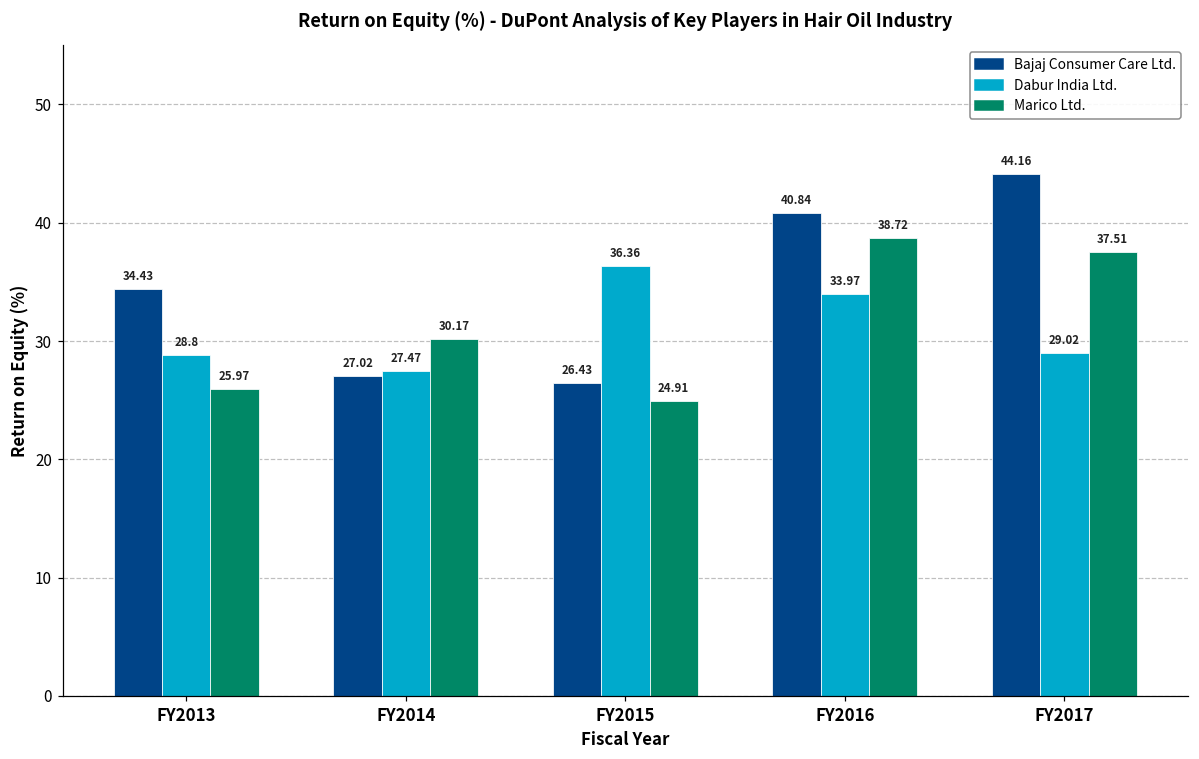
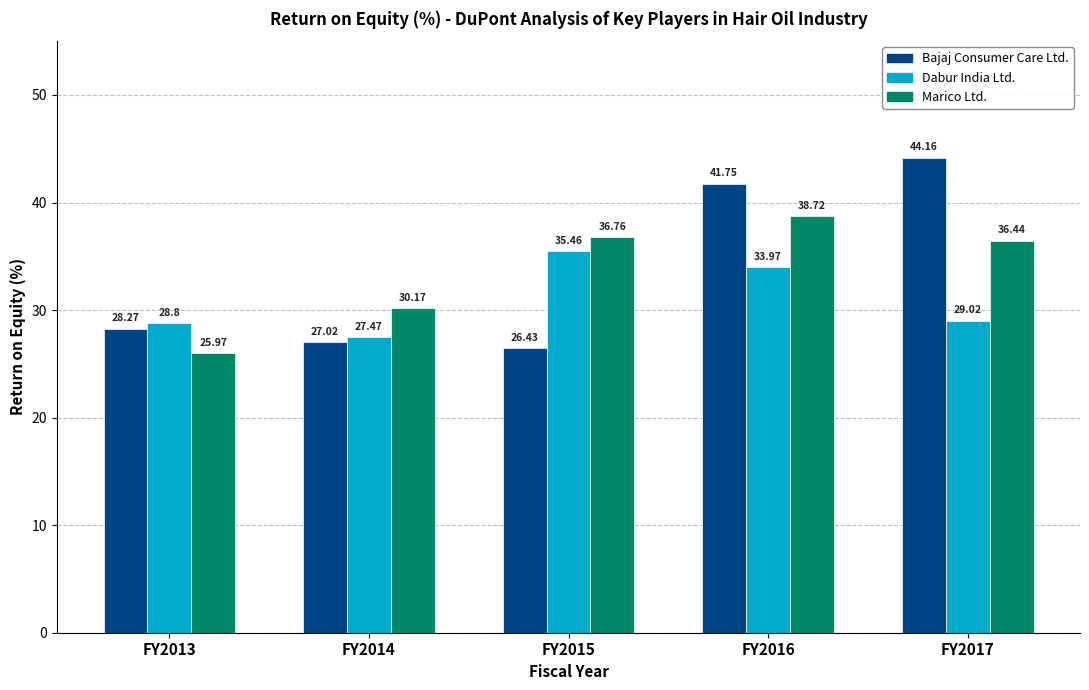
Bajaj Consumer Care Ltd., FY2013: 34.43 -> 28.27
Dabur India Ltd., FY2015: 36.36 -> 35.46
Marico Ltd., FY2015: 24.91 -> 36.76
Bajaj Consumer Care Ltd., FY2016: 40.84 -> 41.75
Marico Ltd., FY2017: 37.51 -> 36.44
